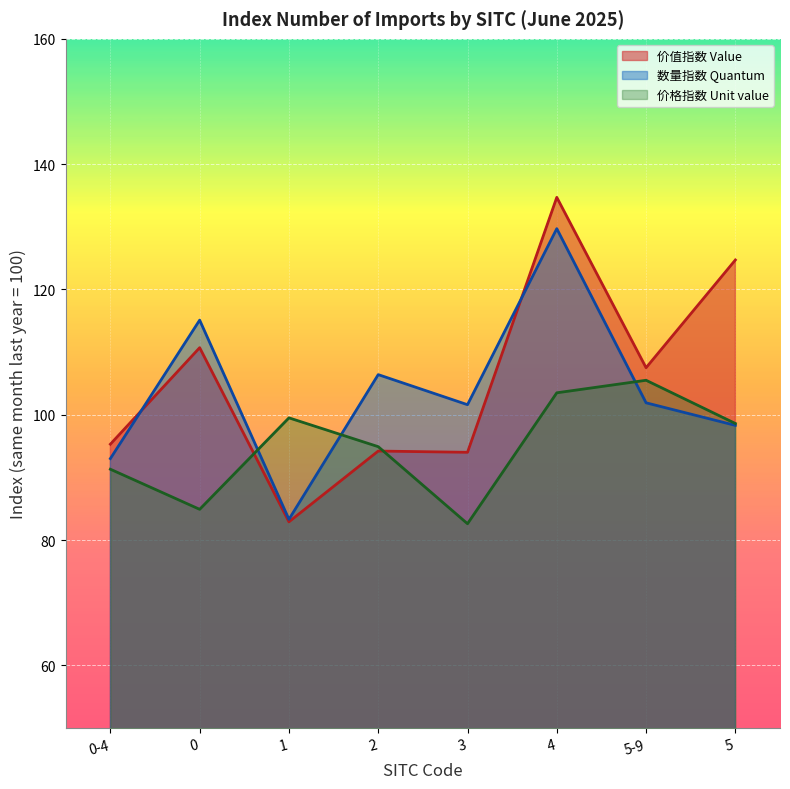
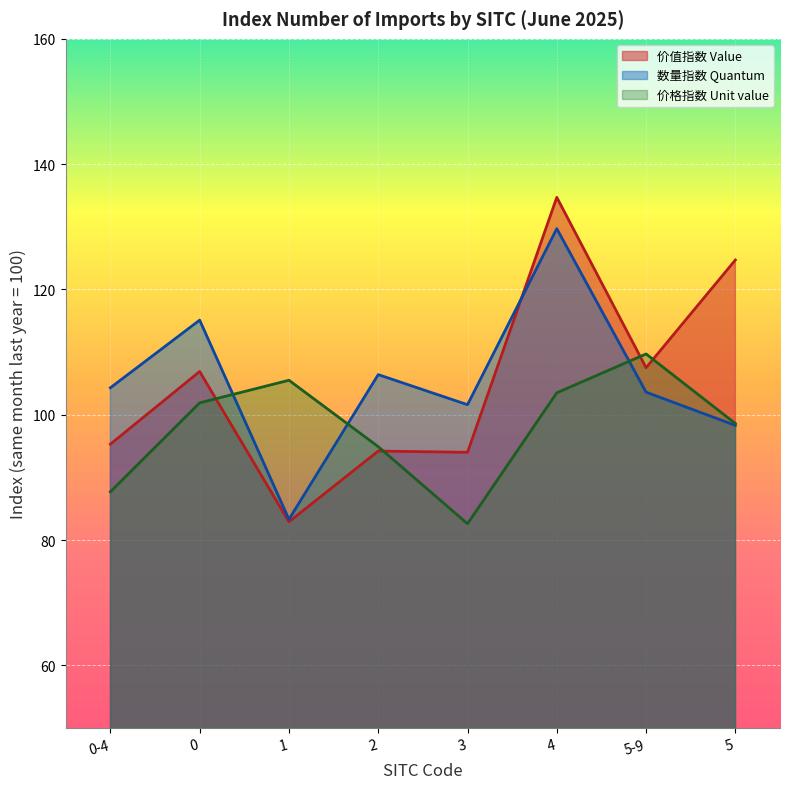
数量指数 Quantum, 0-4: 93 -> 104
价格指数 Unit value, 0-4: 91 -> 88
价值指数 Value, 0: 111 -> 107
价格指数 Unit value, 0: 85 -> 102
价格指数 Unit value, 1: 100 -> 106
数量指数 Quantum, 5-9: 102 -> 104
价格指数 Unit value, 5-9: 106 -> 110
